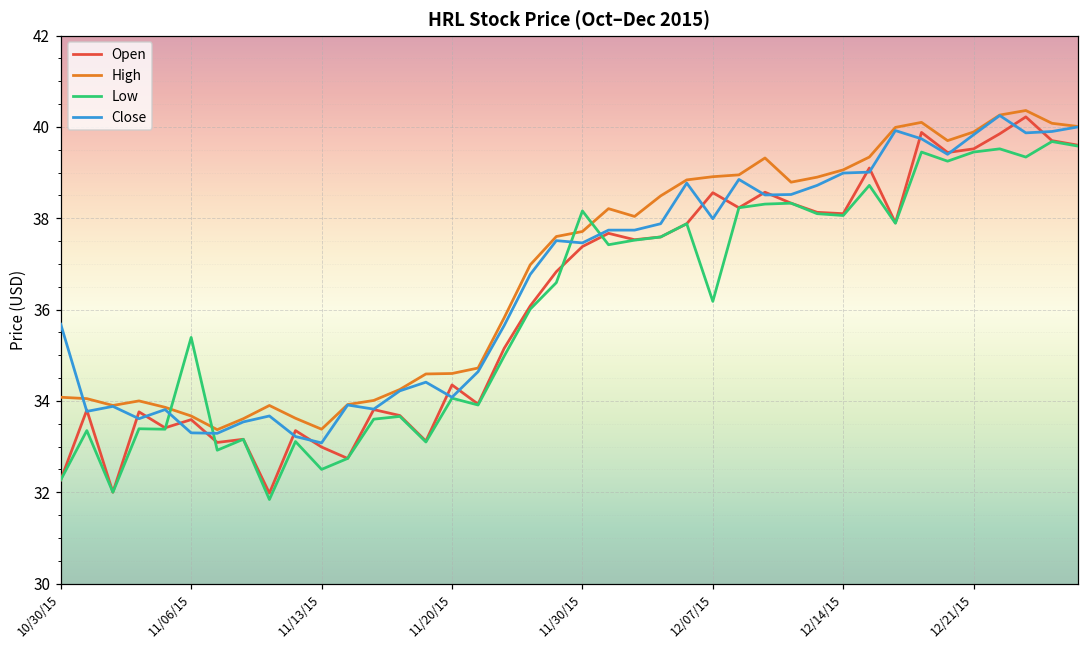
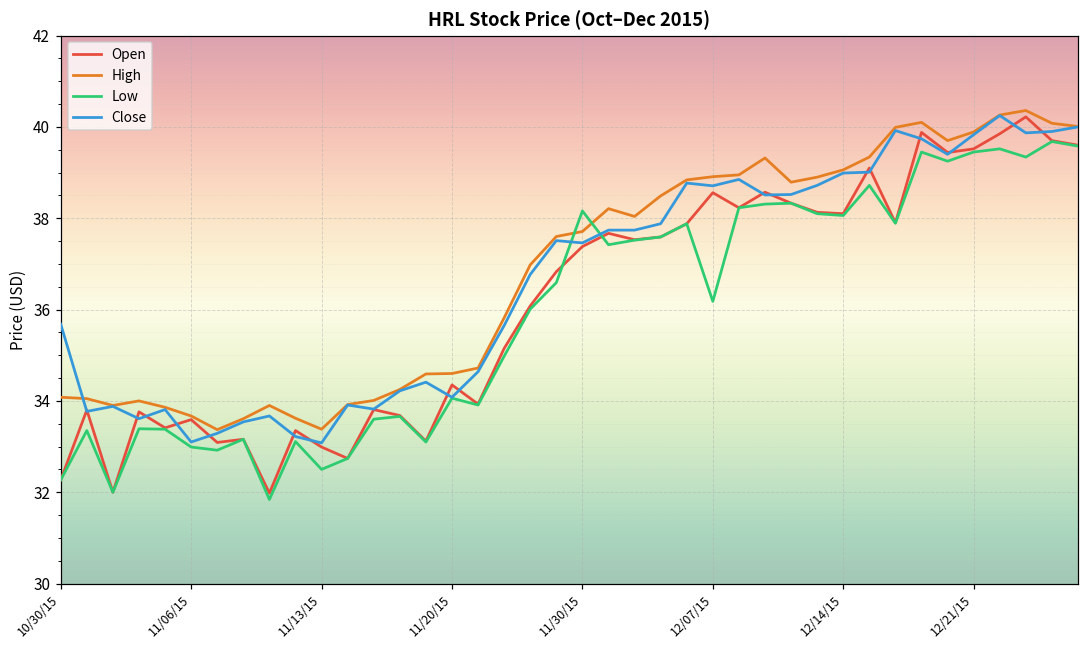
Low, 11/06/15: 35.4 -> 33.0
Close, 11/06/15: 33.3 -> 33.1
Close, 12/07/15: 38.0 -> 38.7
